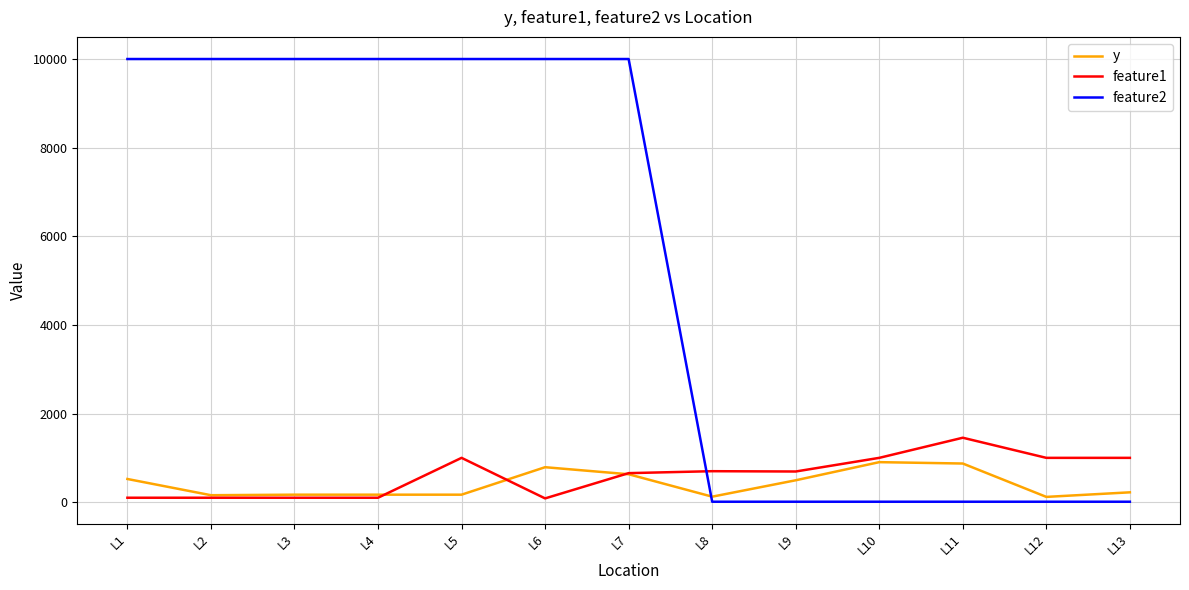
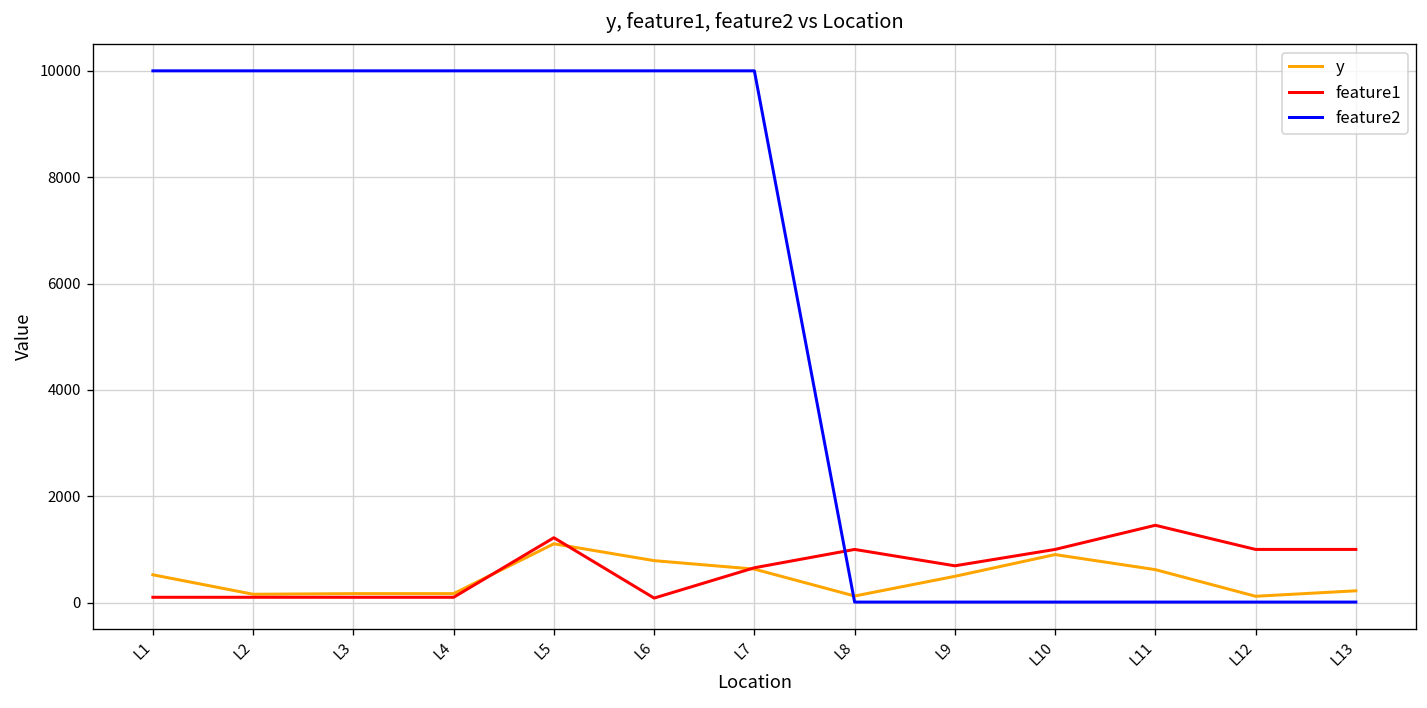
y, L5: 200 -> 1100
feature1, L5: 1000 -> 1200
feature1, L8: 700 -> 1000
y, L11: 900 -> 600
